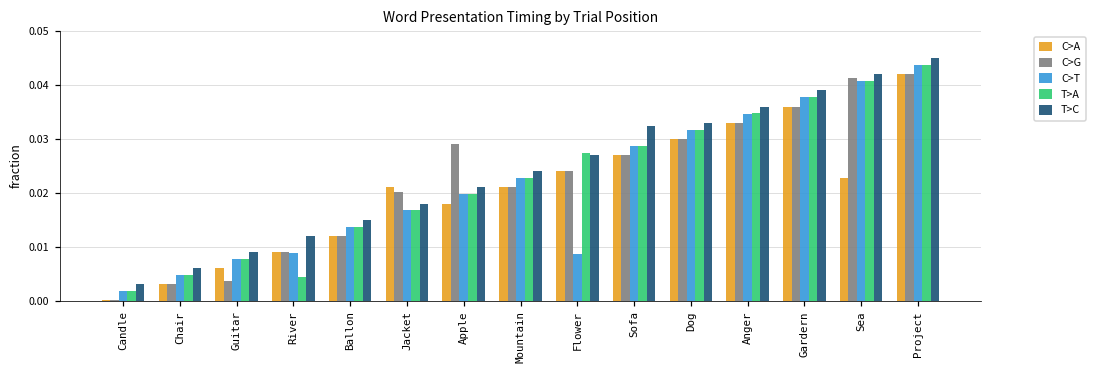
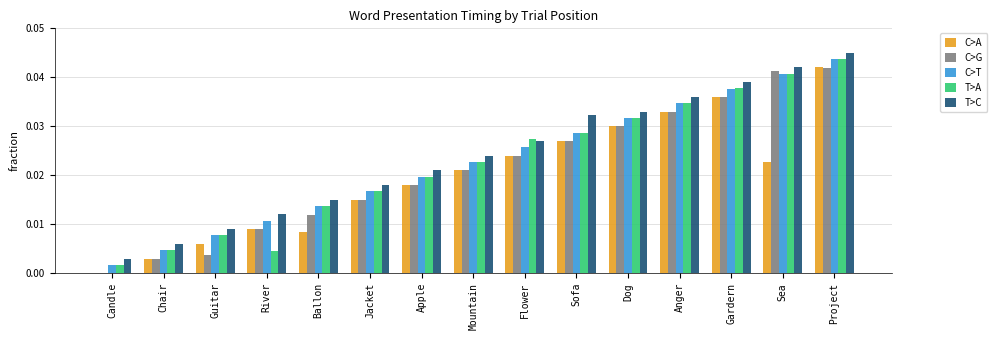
C>T, River: 0.009 -> 0.011
C>A, Ballon: 0.012 -> 0.008
C>A, Jacket: 0.021 -> 0.015
C>G, Jacket: 0.020 -> 0.015
C>G, Apple: 0.029 -> 0.018
C>T, Flower: 0.009 -> 0.026
